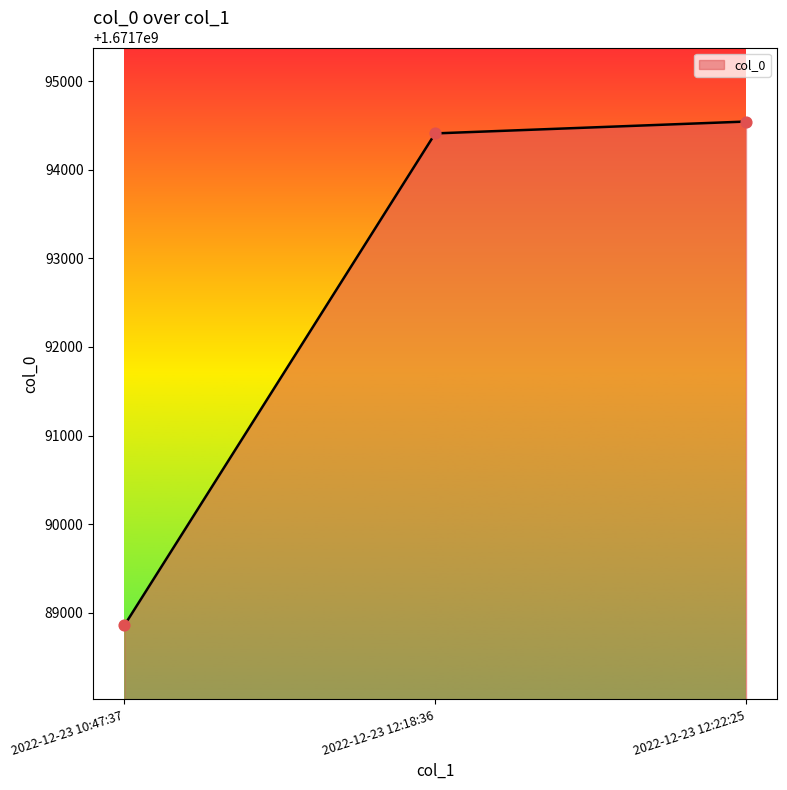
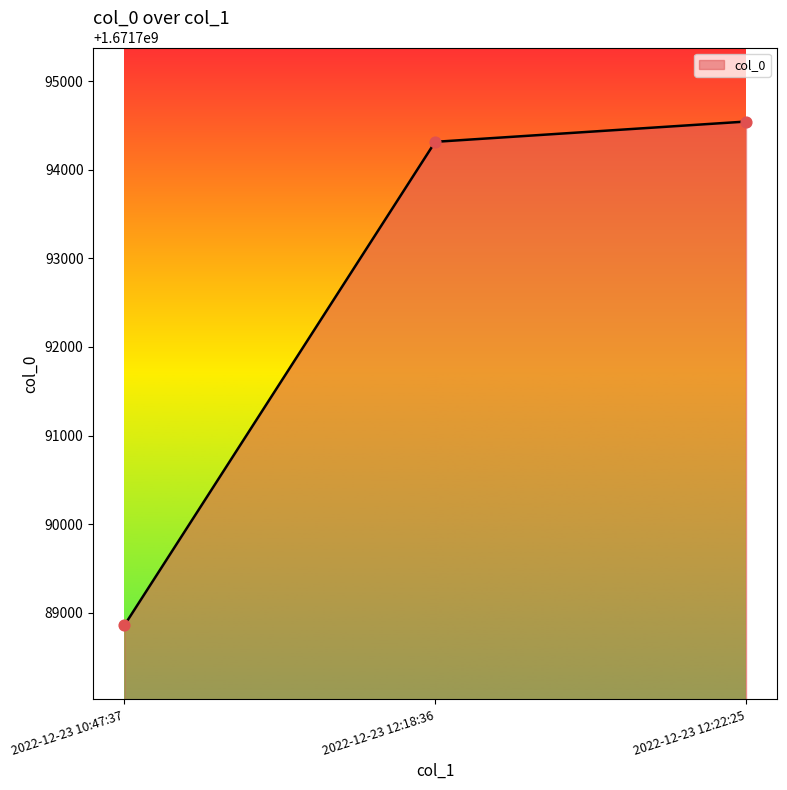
2022-12-23 12:18:36: 1671794400 -> 1671794300
